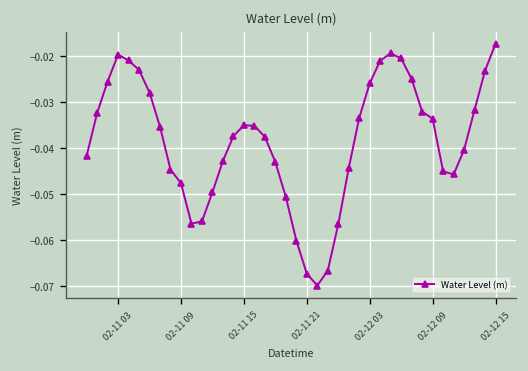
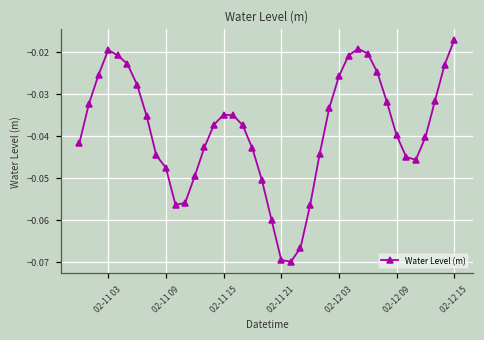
02-11 21: -0.067 -> -0.070
02-12 09: -0.034 -> -0.040
